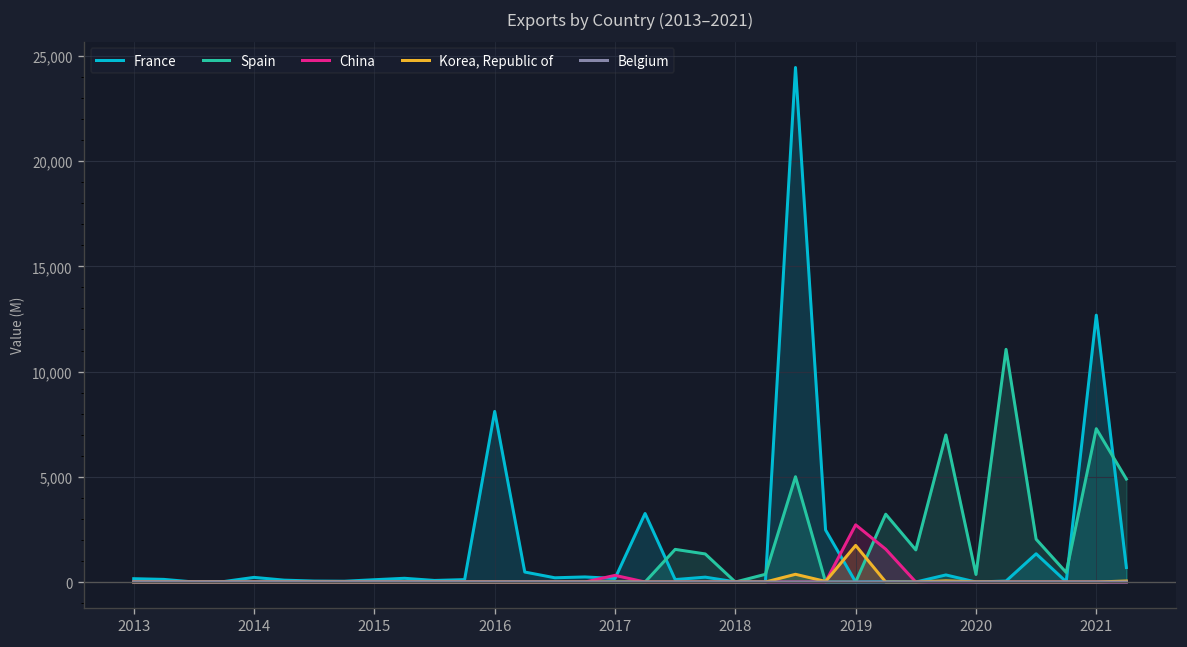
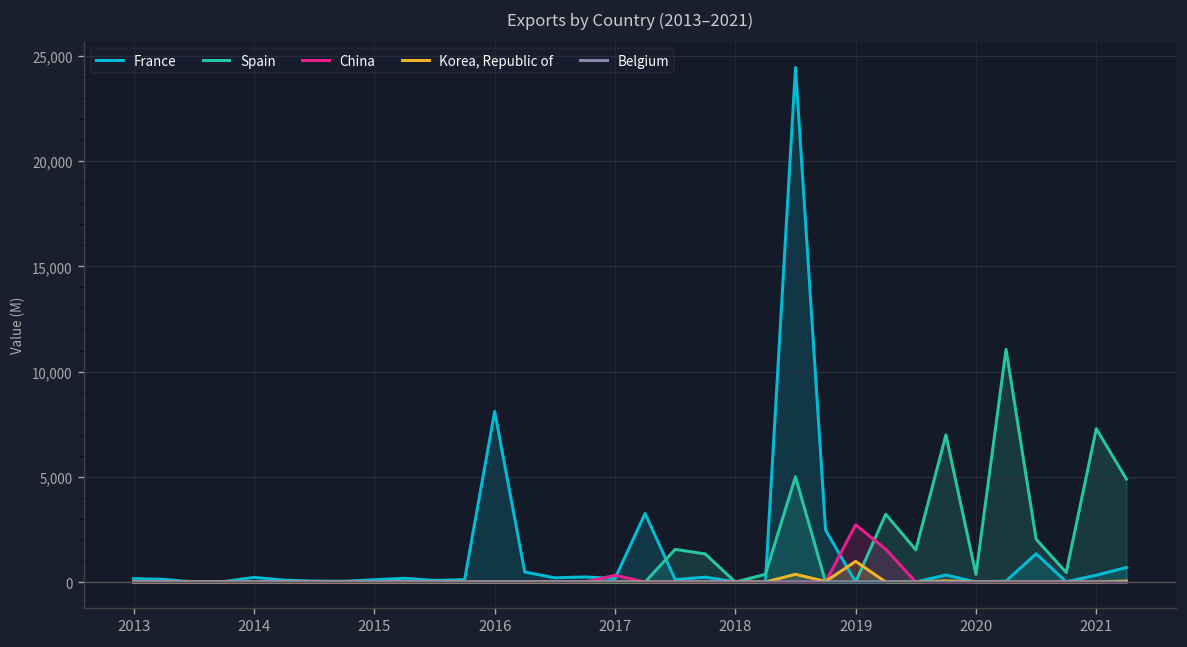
Korea, Republic of, 2019: 1,700 -> 1,000
France, 2021: 12,700 -> 300
